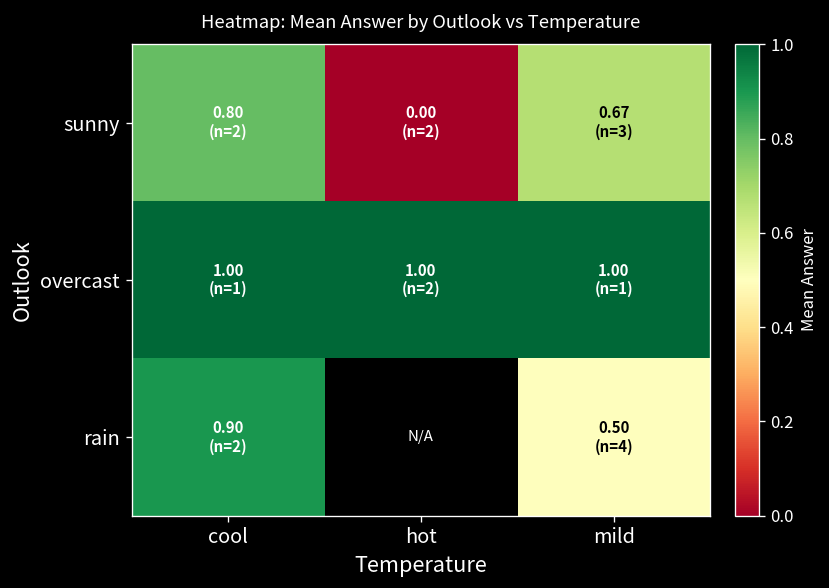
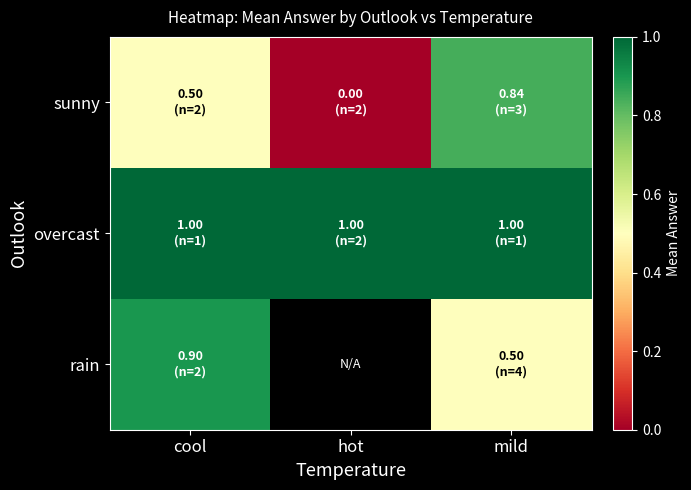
sunny, cool: 0.80 -> 0.50
sunny, mild: 0.67 -> 0.84
